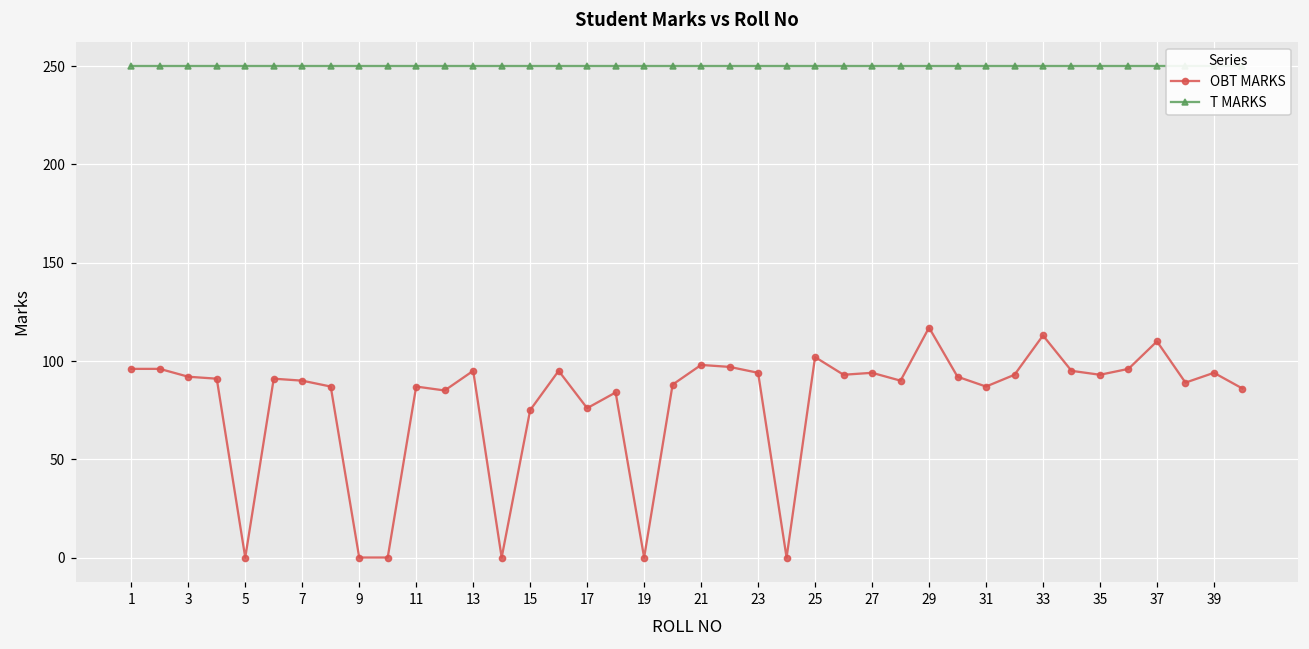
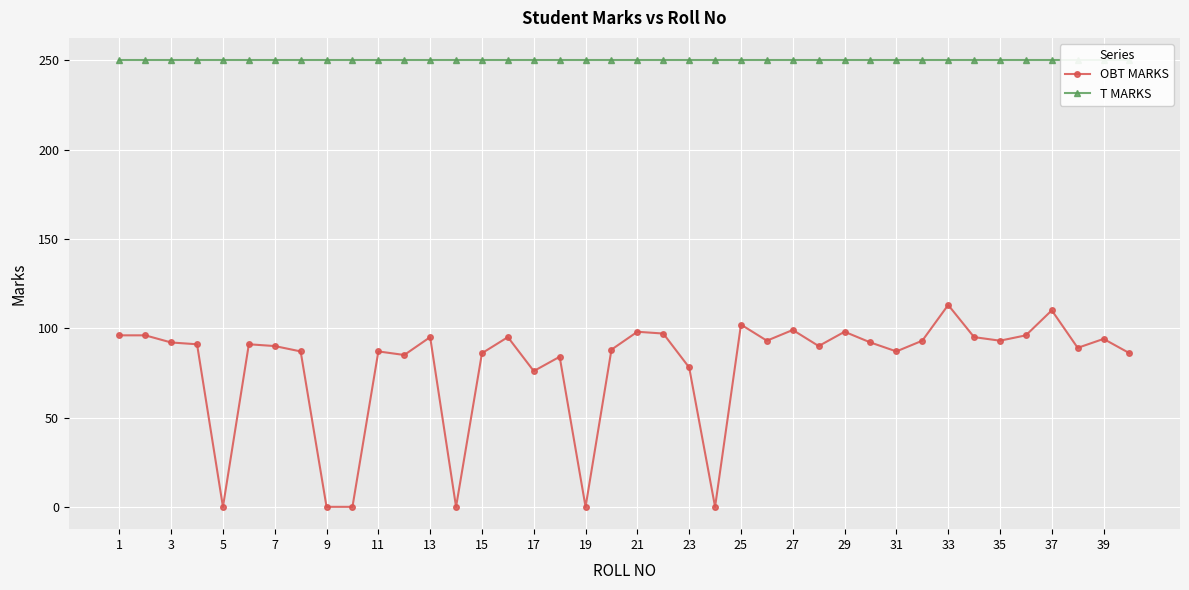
OBT MARKS, 15: 75 -> 86
OBT MARKS, 23: 94 -> 78
OBT MARKS, 27: 94 -> 99
OBT MARKS, 29: 117 -> 98
